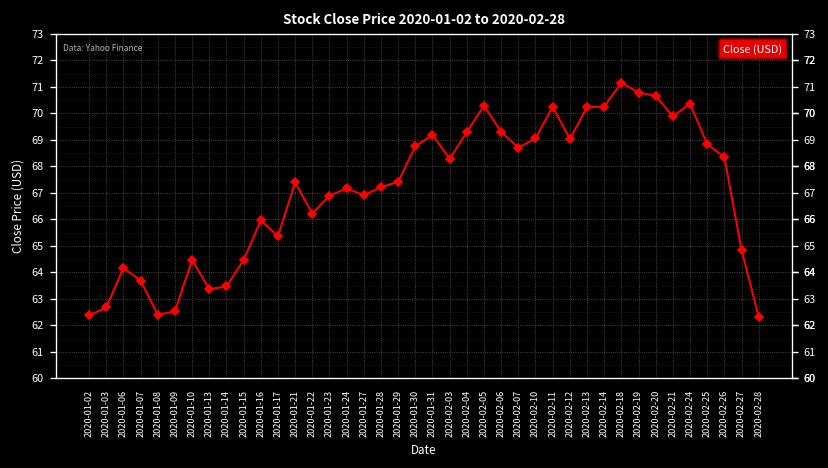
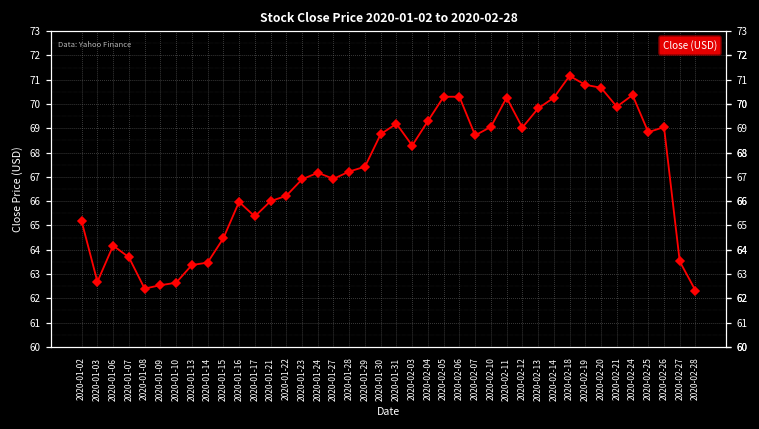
2020-01-02: 62.4 -> 65.2
2020-01-10: 64.5 -> 62.6
2020-01-21: 67.4 -> 66.0
2020-02-06: 69.3 -> 70.3
2020-02-13: 70.2 -> 69.8
2020-02-26: 68.4 -> 69.1
2020-02-27: 64.9 -> 63.5
